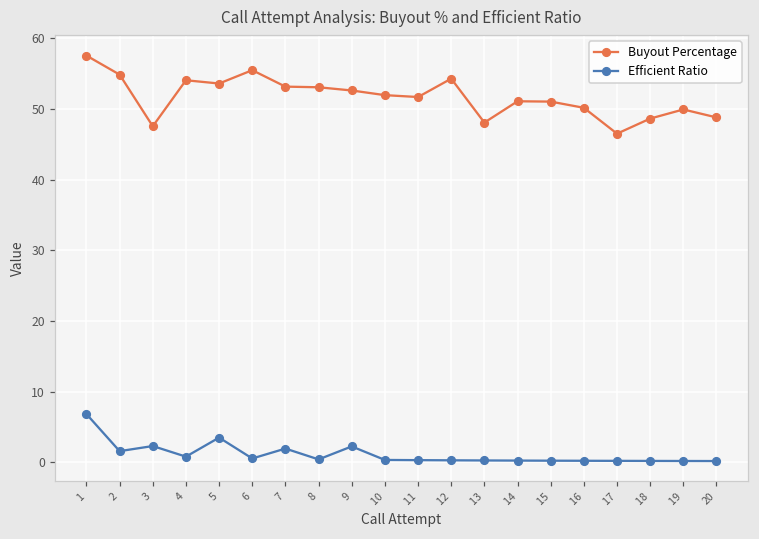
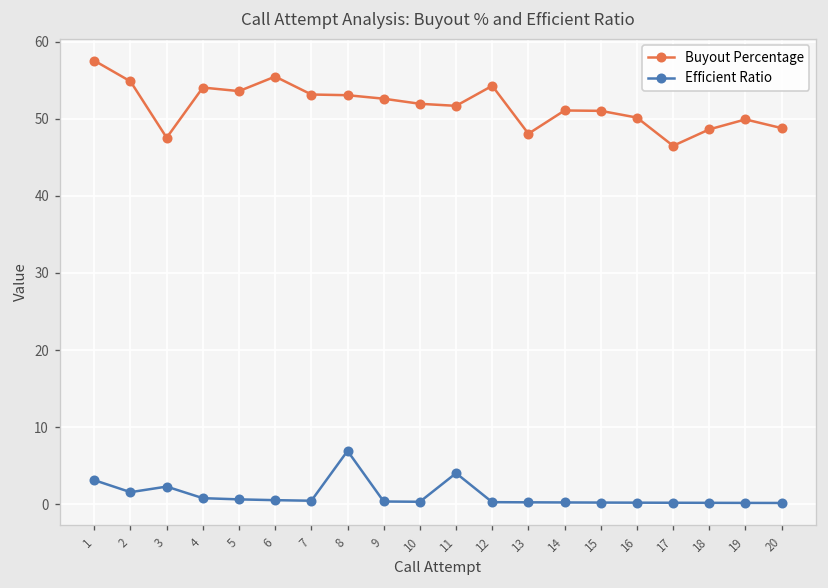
Efficient Ratio, 1: 7 -> 3
Efficient Ratio, 5: 3 -> 1
Efficient Ratio, 7: 2 -> 0
Efficient Ratio, 8: 0 -> 7
Efficient Ratio, 9: 2 -> 0
Efficient Ratio, 11: 0 -> 4
